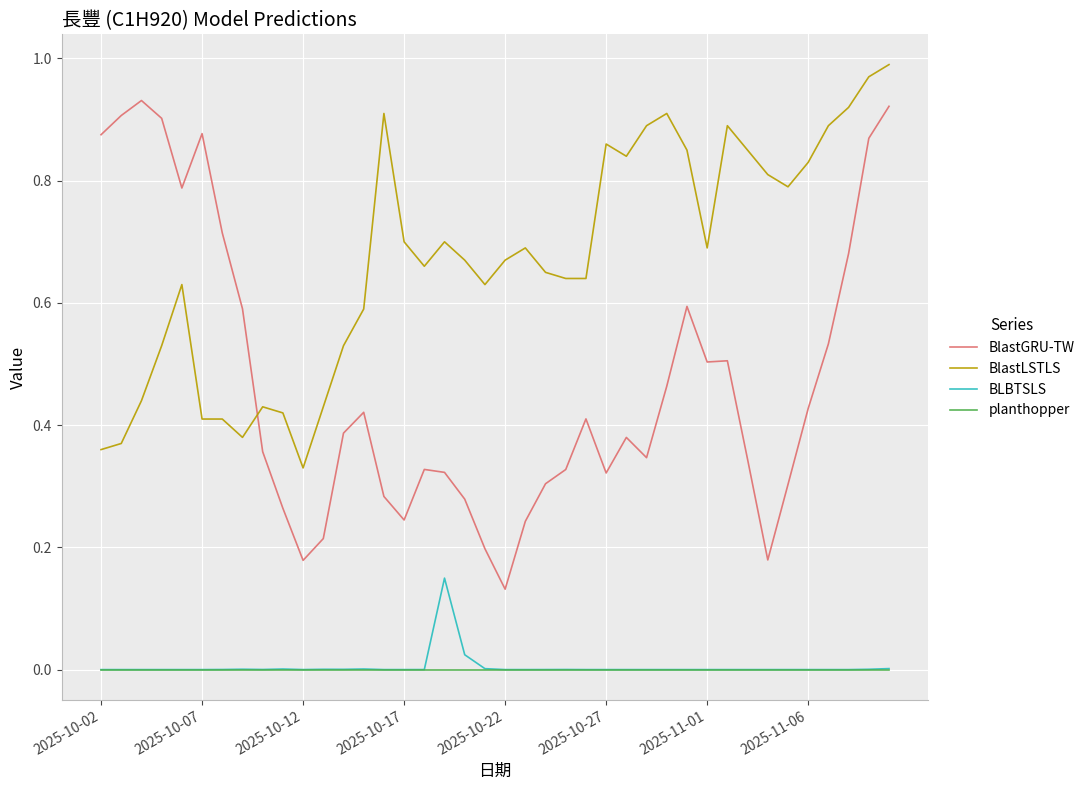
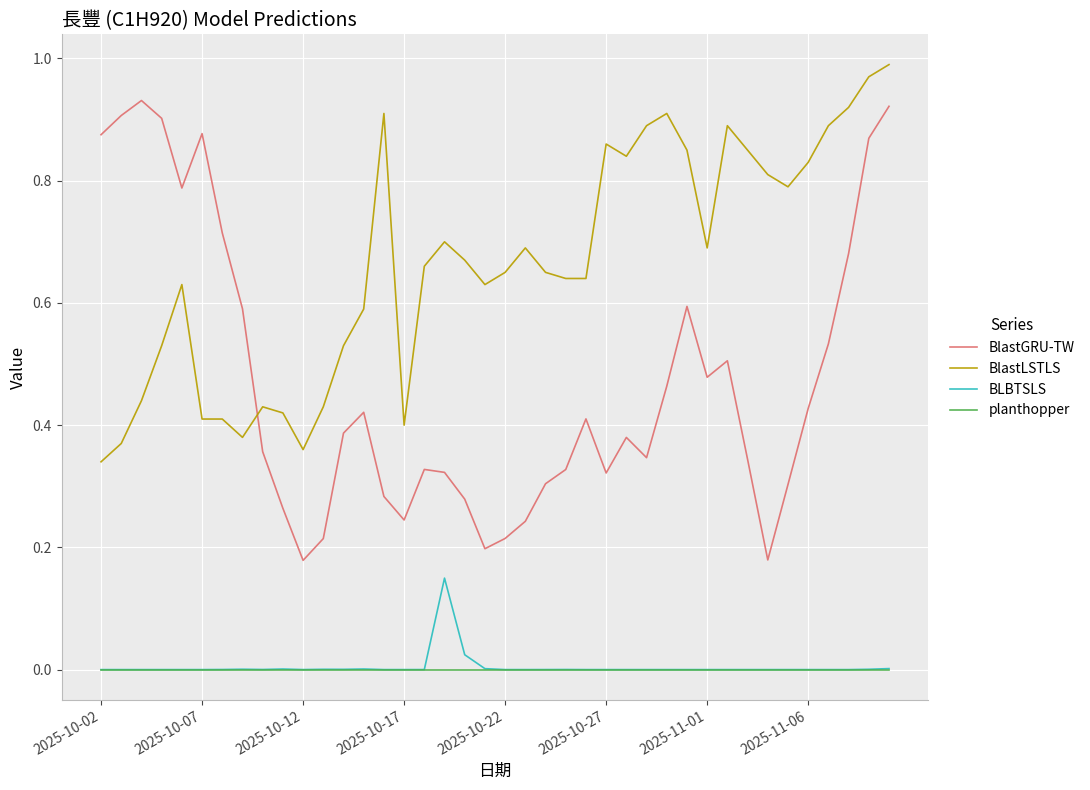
BlastLSTLS, 2025-10-02: 0.36 -> 0.34
BlastLSTLS, 2025-10-12: 0.33 -> 0.36
BlastLSTLS, 2025-10-17: 0.7 -> 0.4
BlastGRU-TW, 2025-10-22: 0.13 -> 0.21
BlastLSTLS, 2025-10-22: 0.67 -> 0.65
BlastGRU-TW, 2025-11-01: 0.50 -> 0.48
